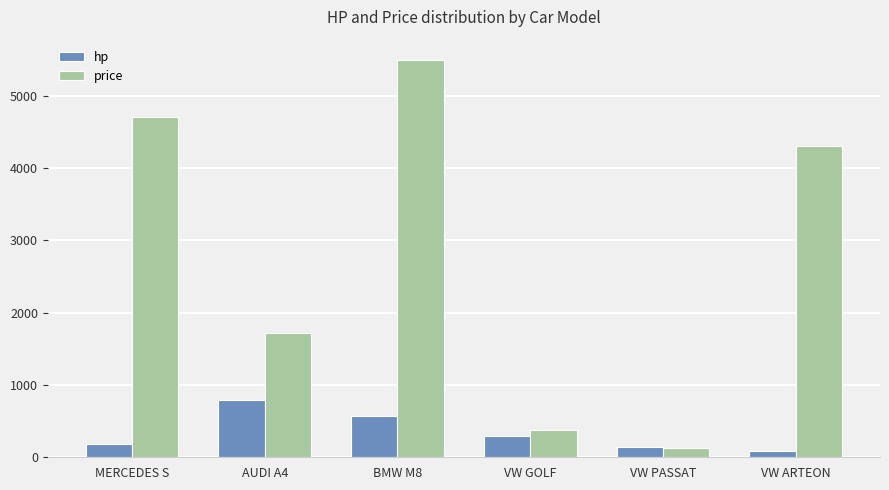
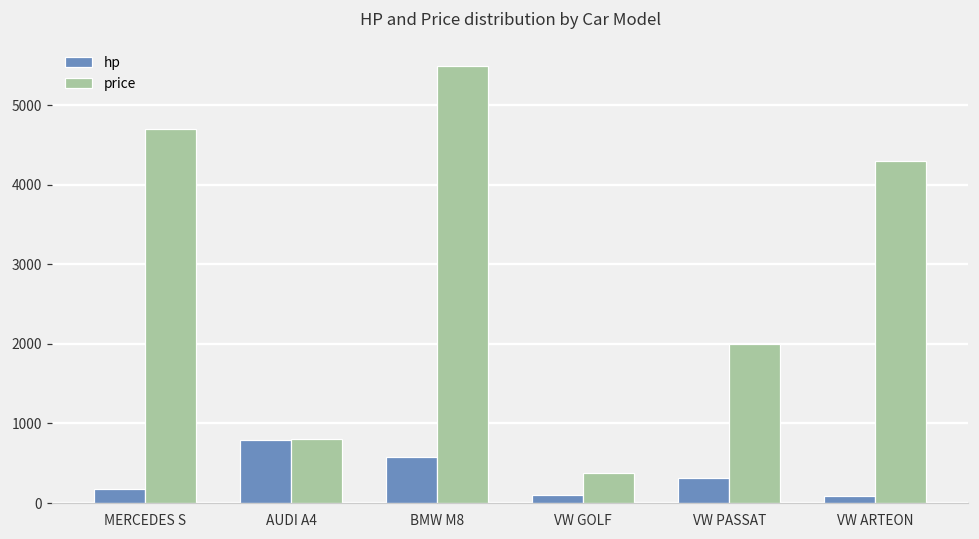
price, AUDI A4: 1700 -> 800
hp, VW GOLF: 300 -> 100
hp, VW PASSAT: 100 -> 300
price, VW PASSAT: 100 -> 2000
